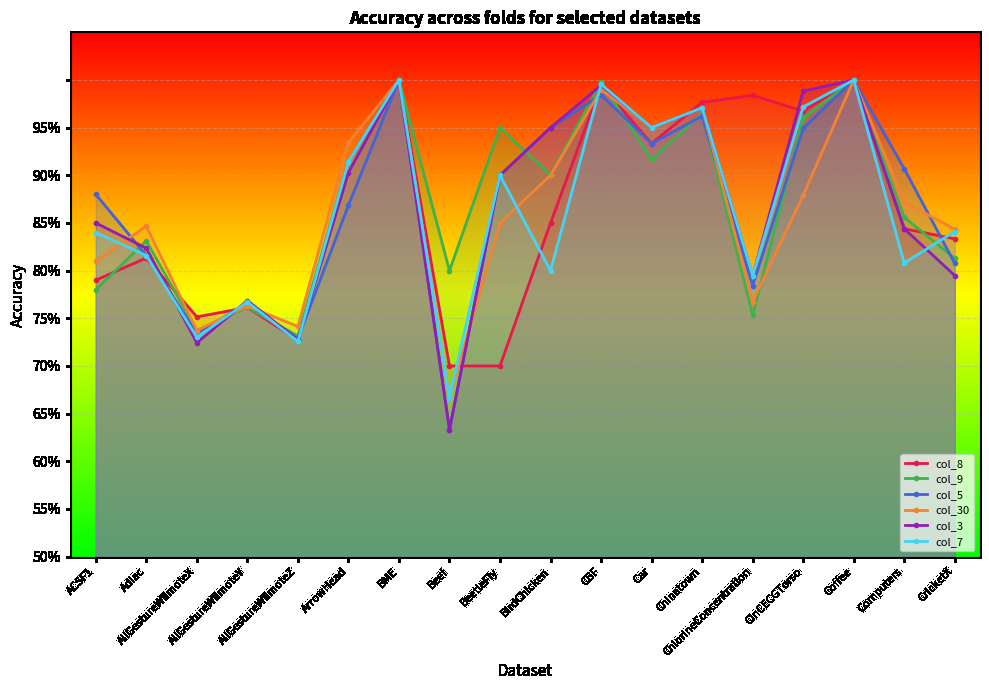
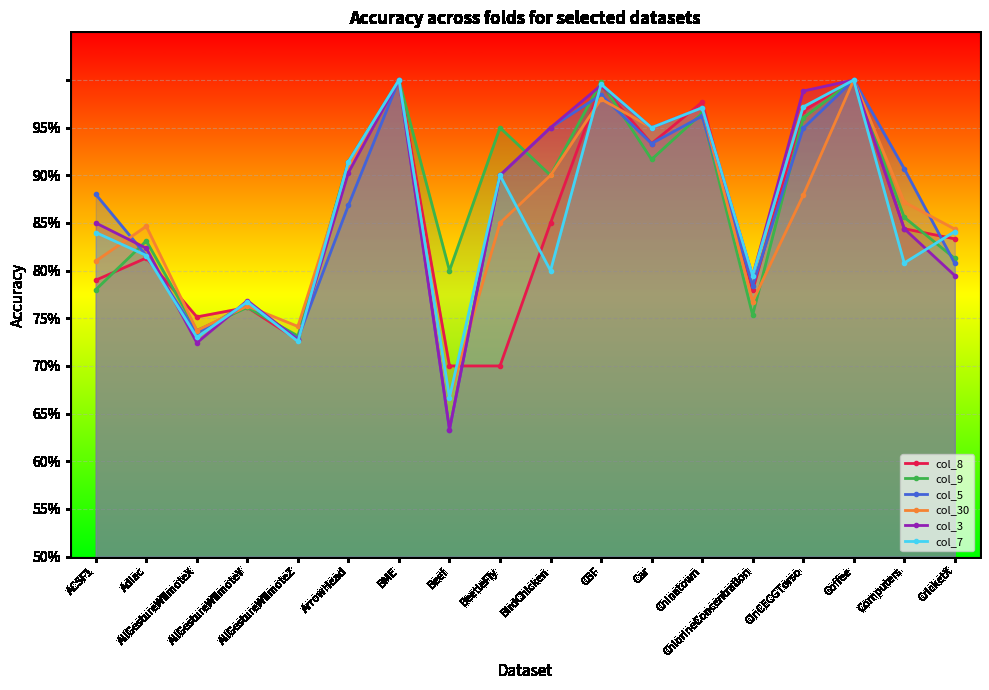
col_30, ArrowHead: 93% -> 91%
col_30, CBF: 99% -> 98%
col_8, ChlorineConcentration: 98% -> 78%
